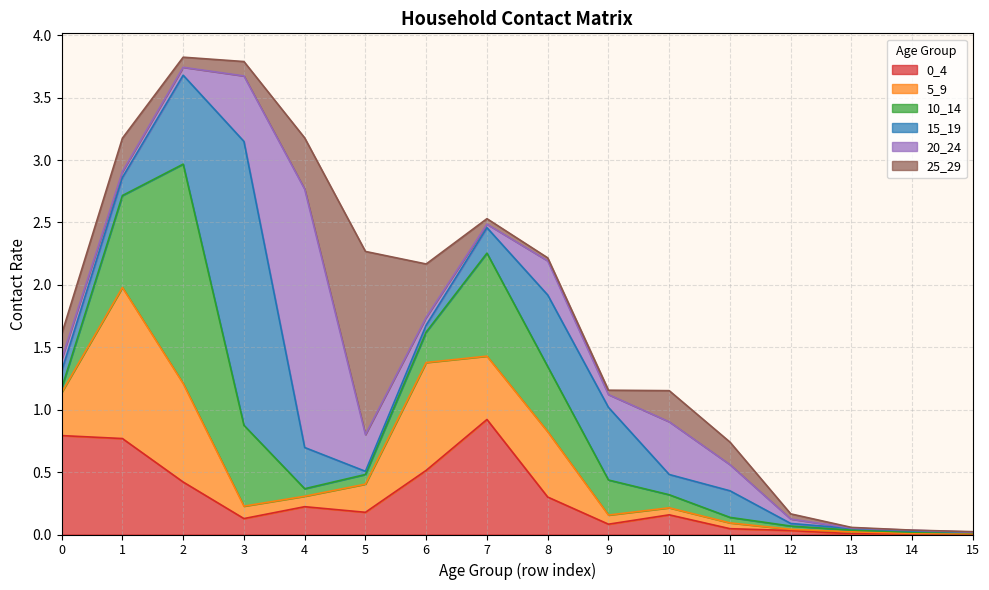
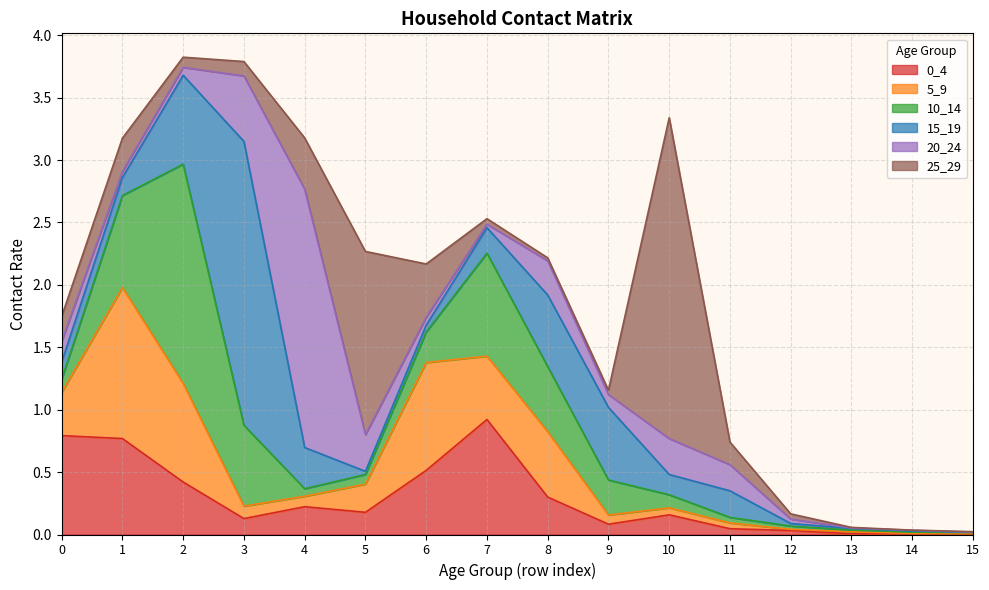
10_14, 0: 0.03 -> 0.11
20_24, 0: 0.10 -> 0.17
20_24, 10: 0.42 -> 0.29
25_29, 10: 0.25 -> 2.57
